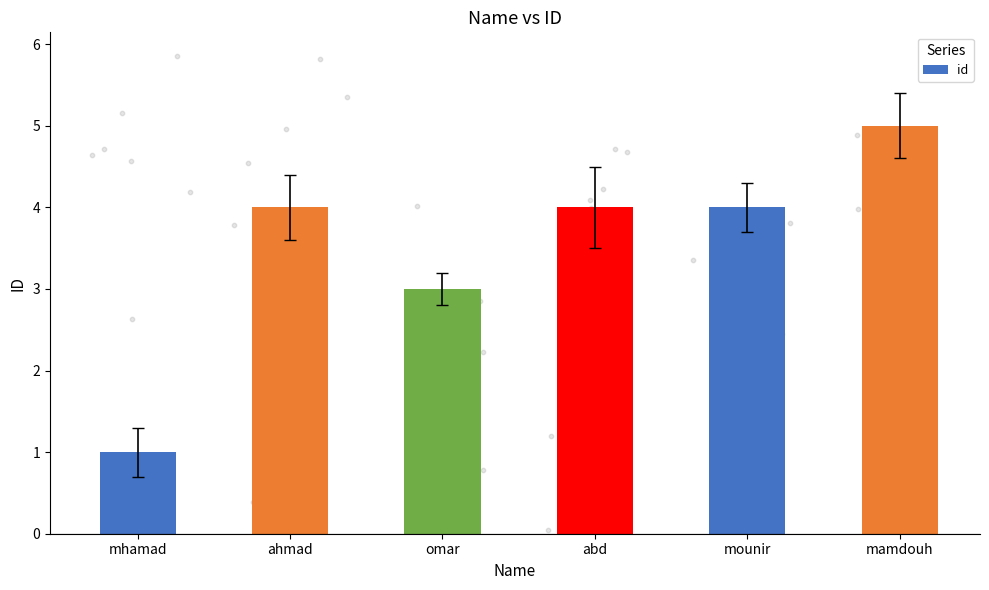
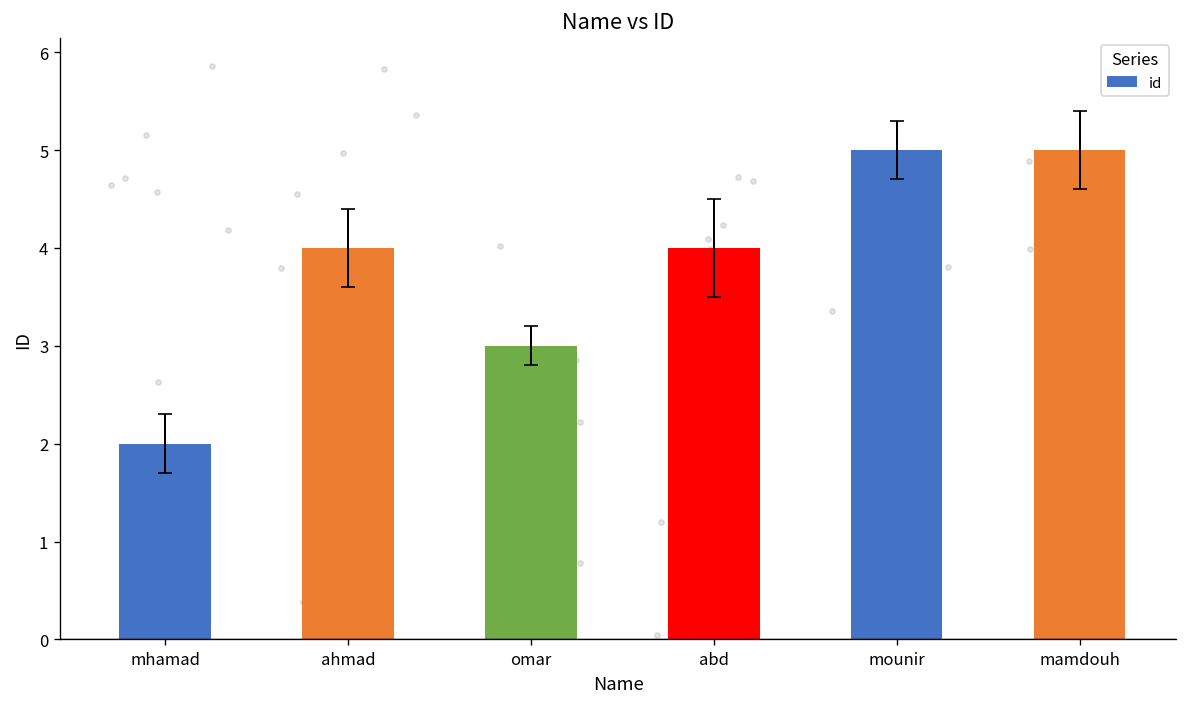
id, mhamad: 1 -> 2
id, mounir: 4 -> 5
